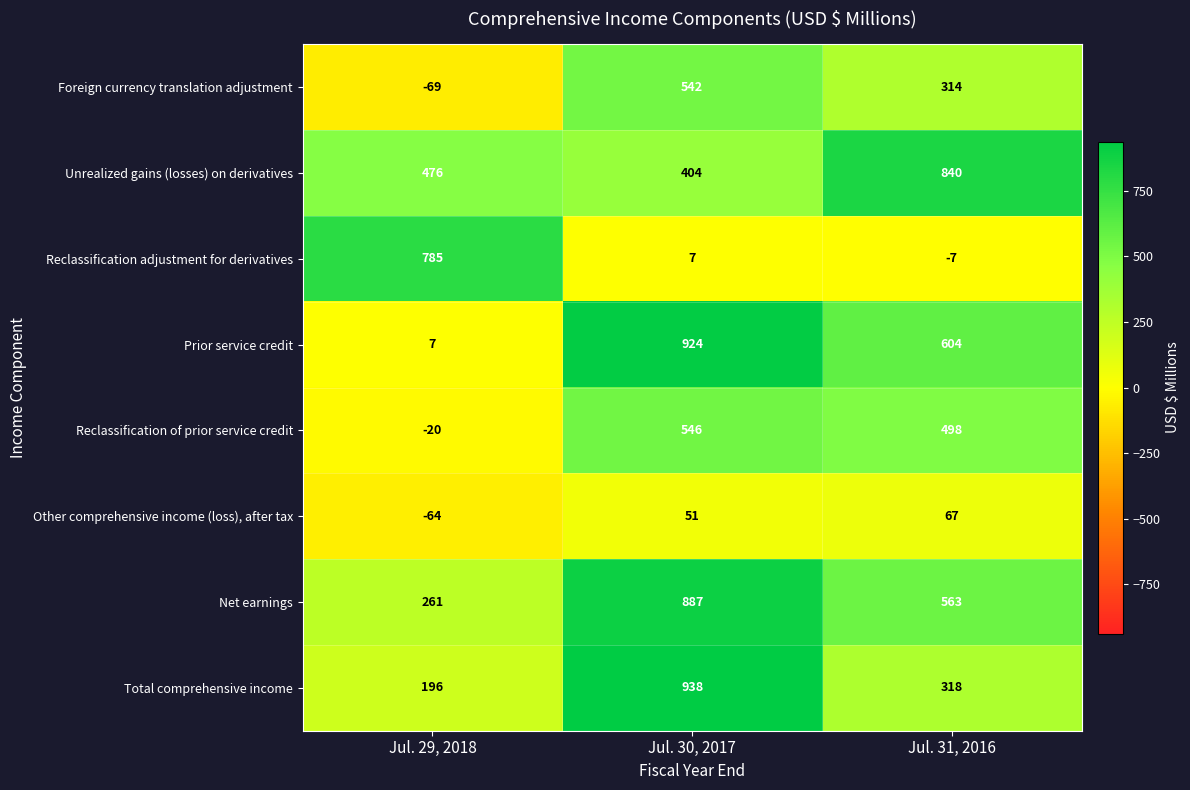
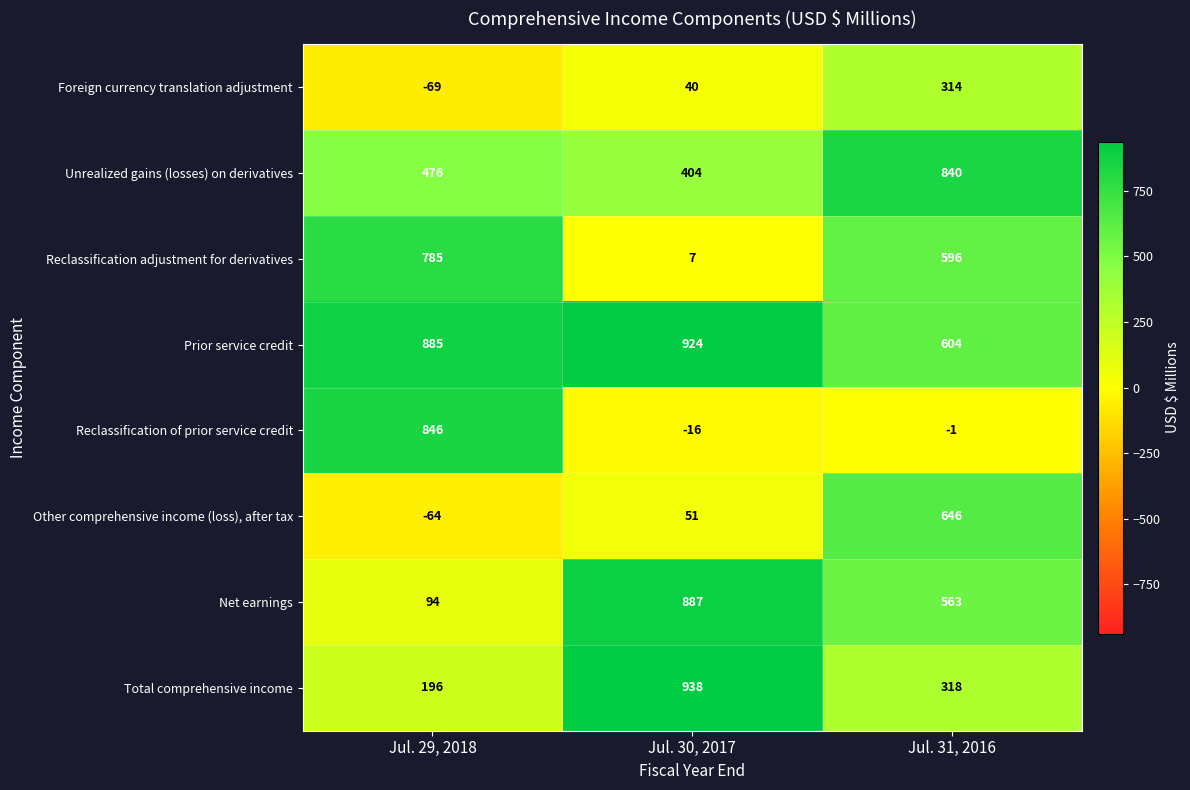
Foreign currency translation adjustment, Jul. 30, 2017: 542 -> 40
Reclassification adjustment for derivatives, Jul. 31, 2016: -7 -> 596
Prior service credit, Jul. 29, 2018: 7 -> 885
Reclassification of prior service credit, Jul. 29, 2018: -20 -> 846
Reclassification of prior service credit, Jul. 30, 2017: 546 -> -16
Reclassification of prior service credit, Jul. 31, 2016: 498 -> -1
Other comprehensive income (loss), after tax, Jul. 31, 2016: 67 -> 646
Net earnings, Jul. 29, 2018: 261 -> 94
